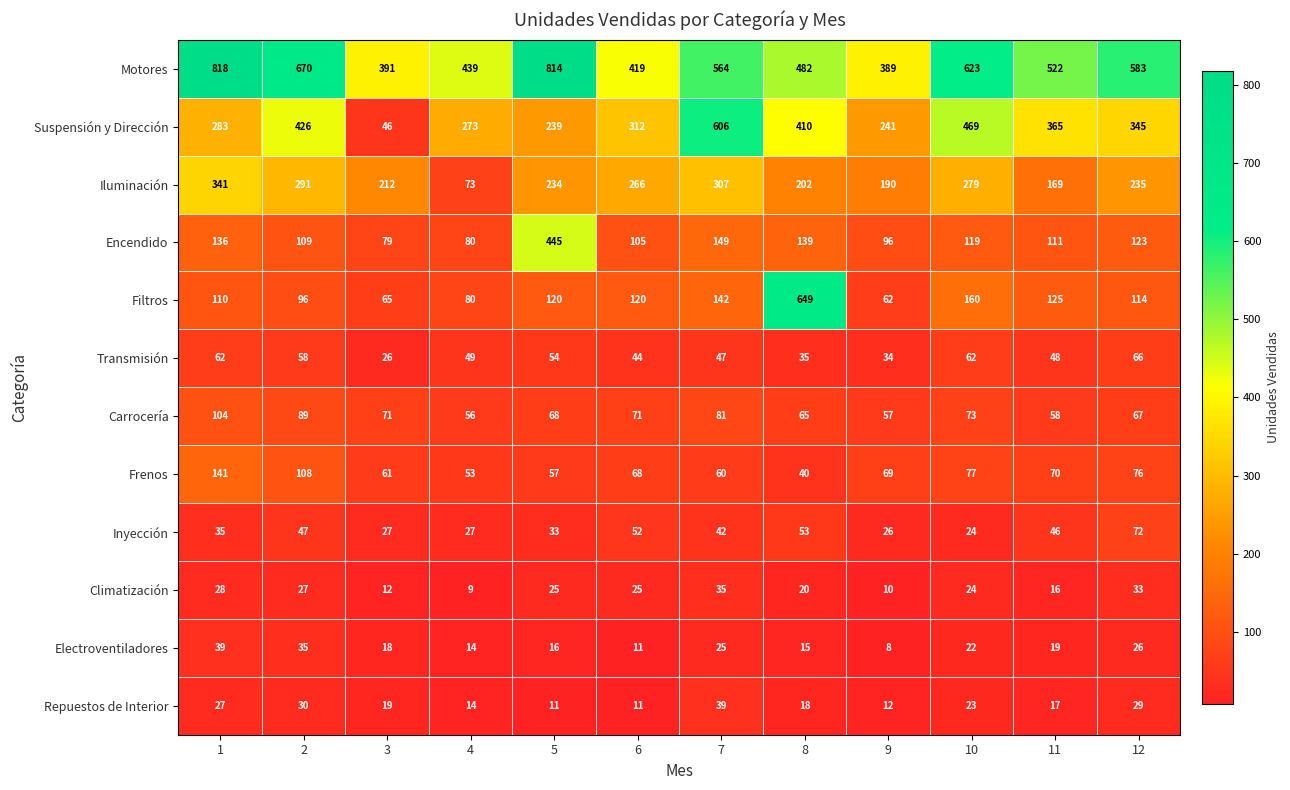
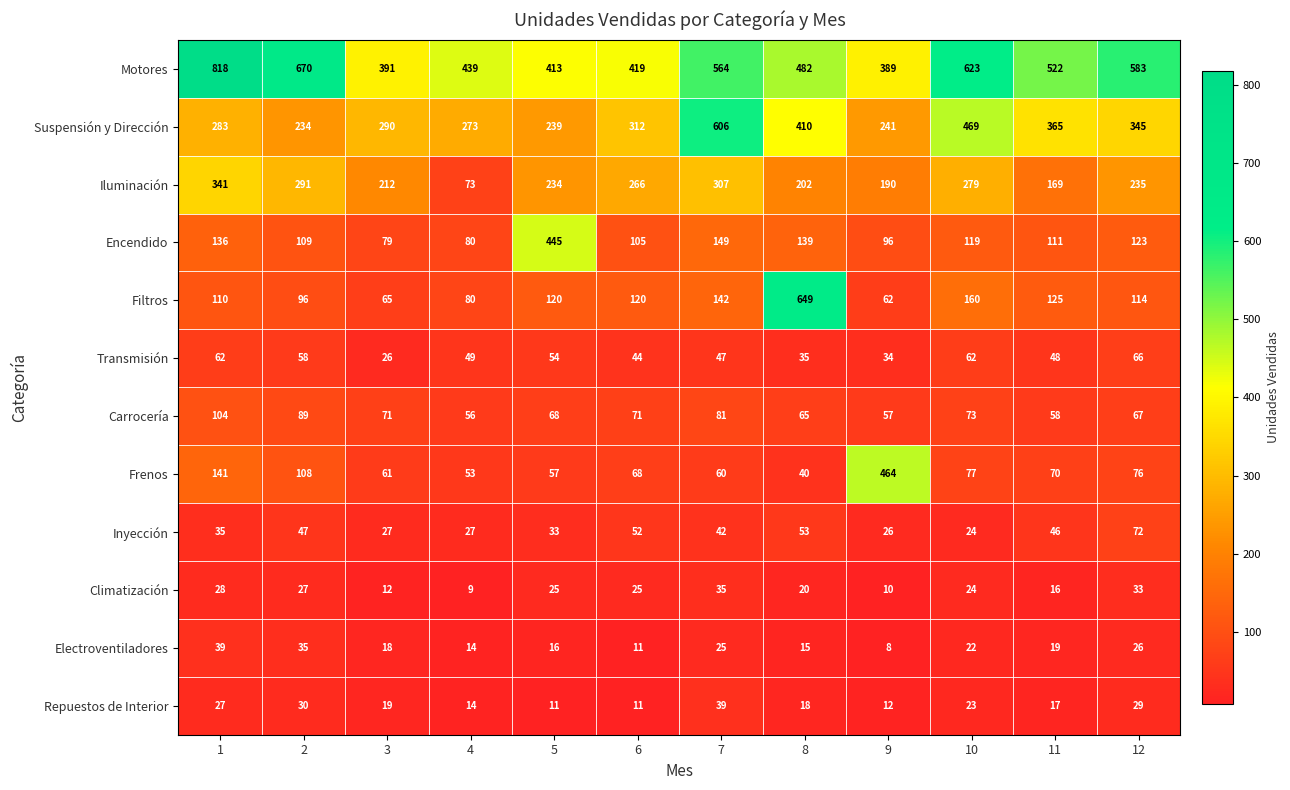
Motores, 5: 814 -> 413
Suspensión y Dirección, 2: 426 -> 234
Suspensión y Dirección, 3: 46 -> 290
Frenos, 9: 69 -> 464
